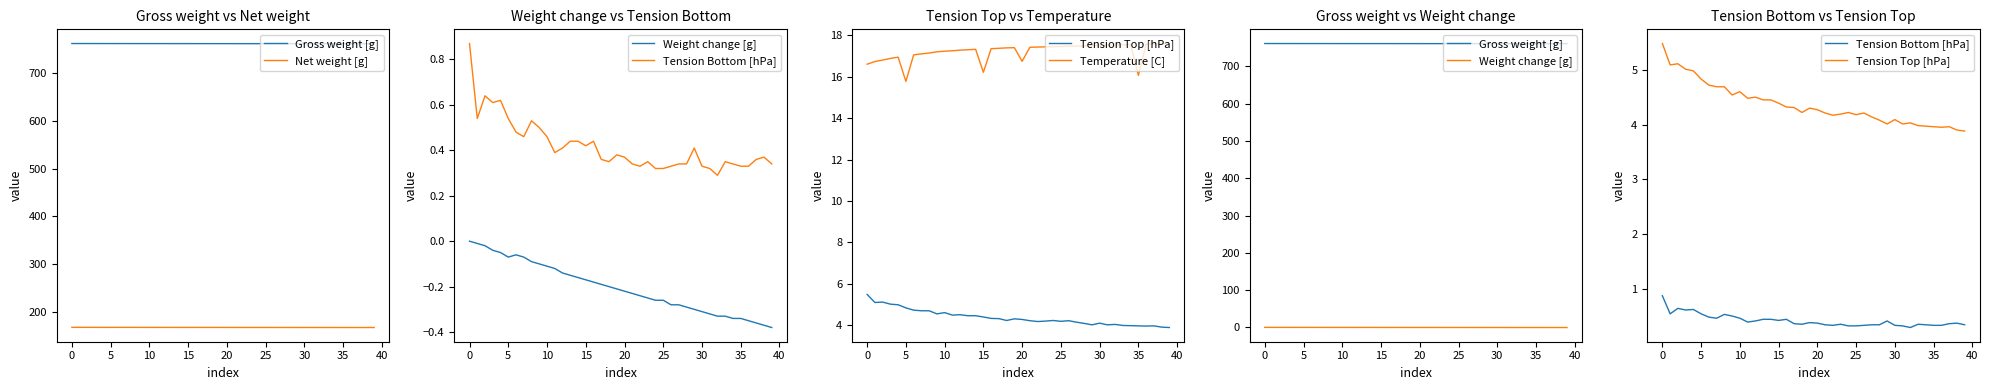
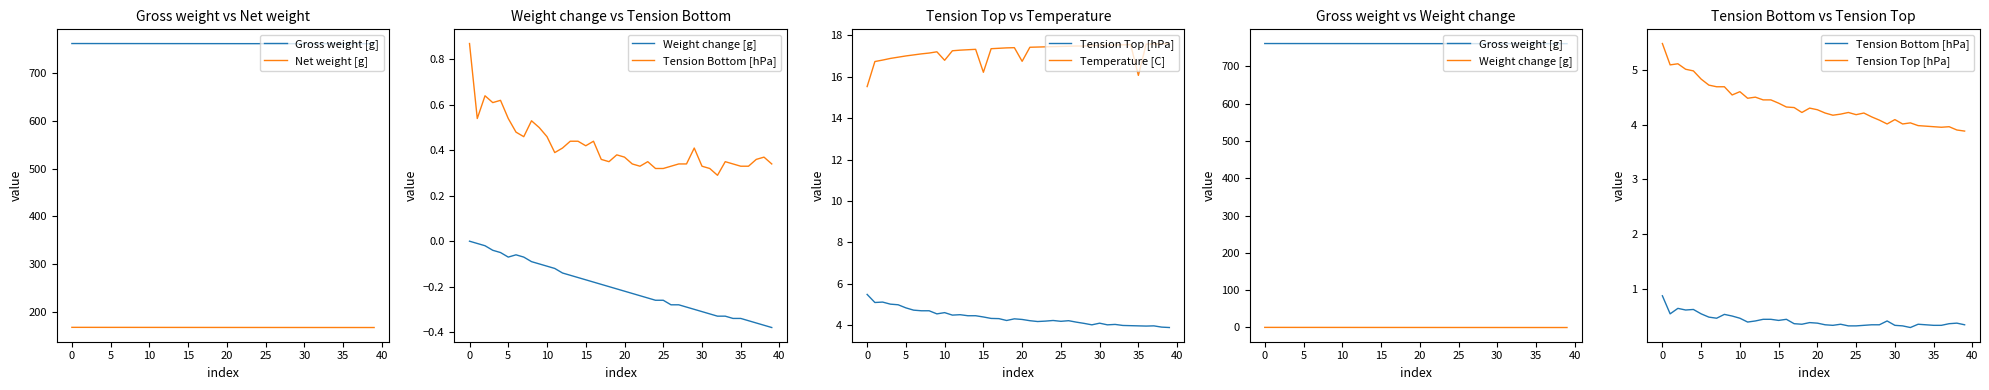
Tension Top vs Temperature, Temperature [C], 0: 16.6 -> 15.5
Tension Top vs Temperature, Temperature [C], 5: 15.8 -> 17.0
Tension Top vs Temperature, Temperature [C], 10: 17.2 -> 16.8
